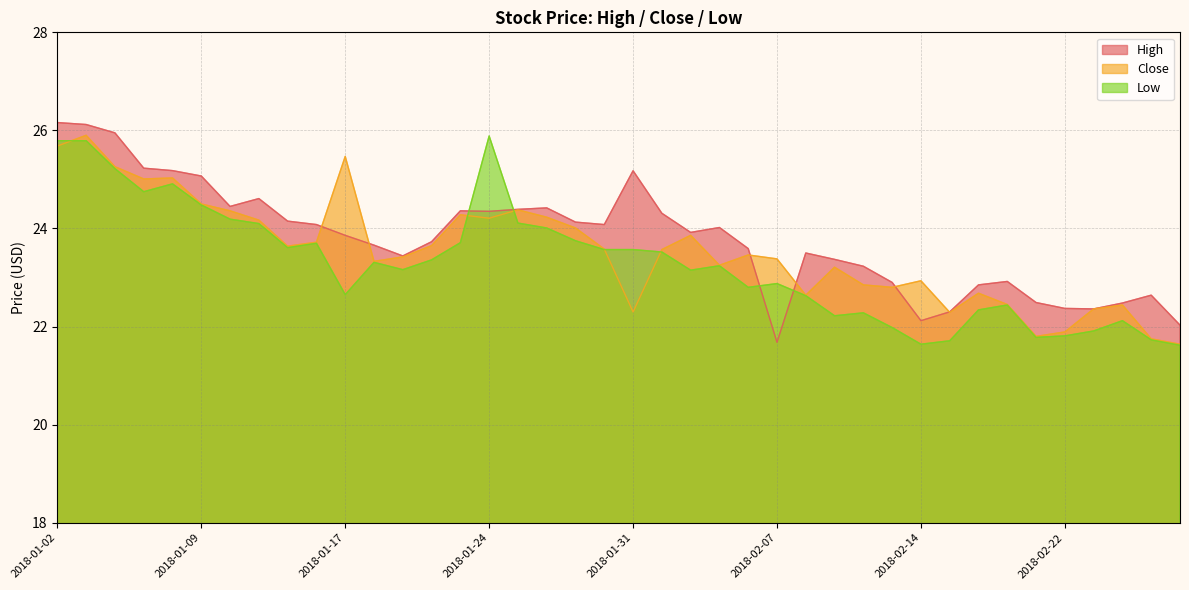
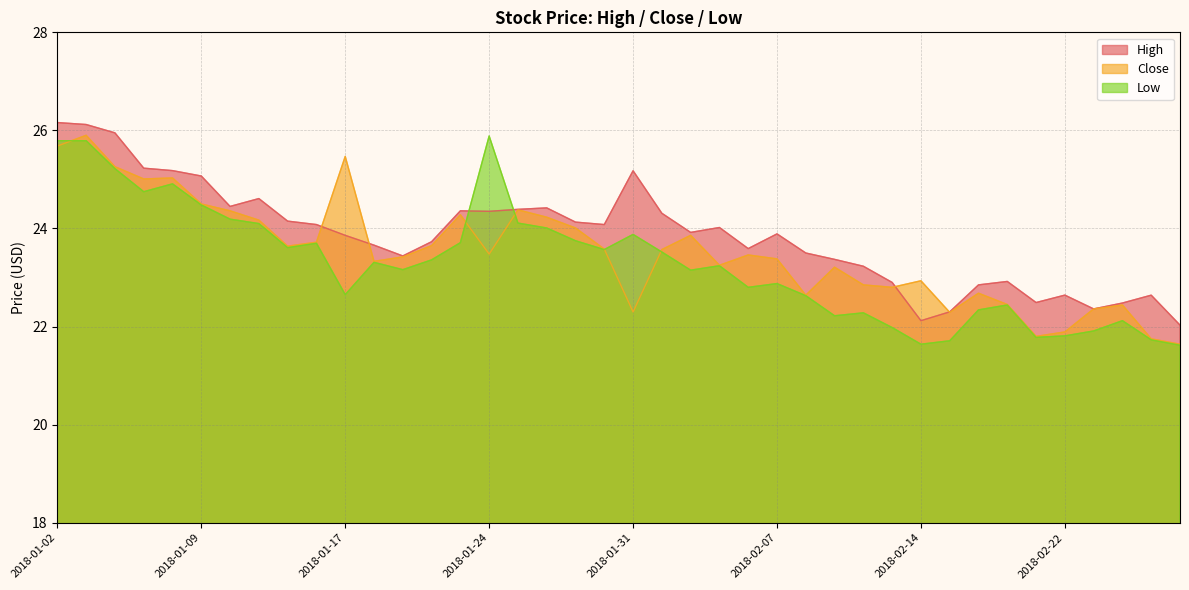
Close, 2018-01-24: 24.2 -> 23.5
Low, 2018-01-31: 23.6 -> 23.9
High, 2018-02-07: 21.7 -> 23.9
High, 2018-02-22: 22.4 -> 22.6
